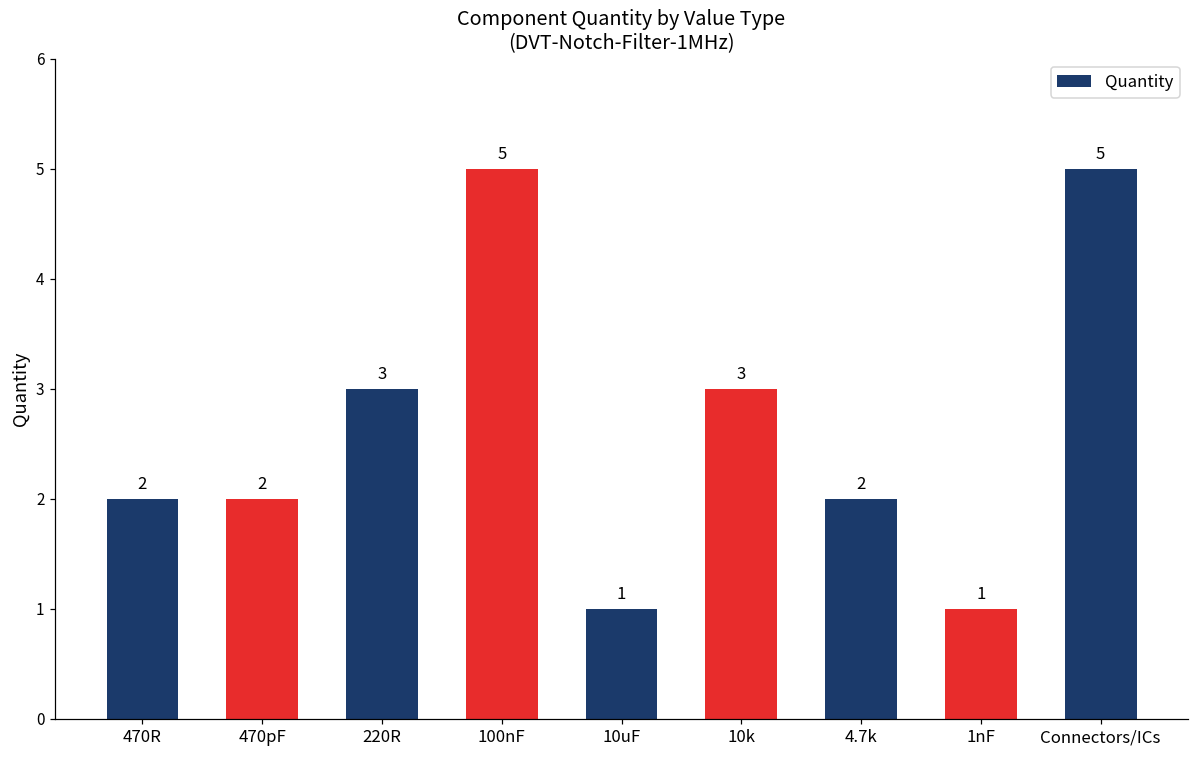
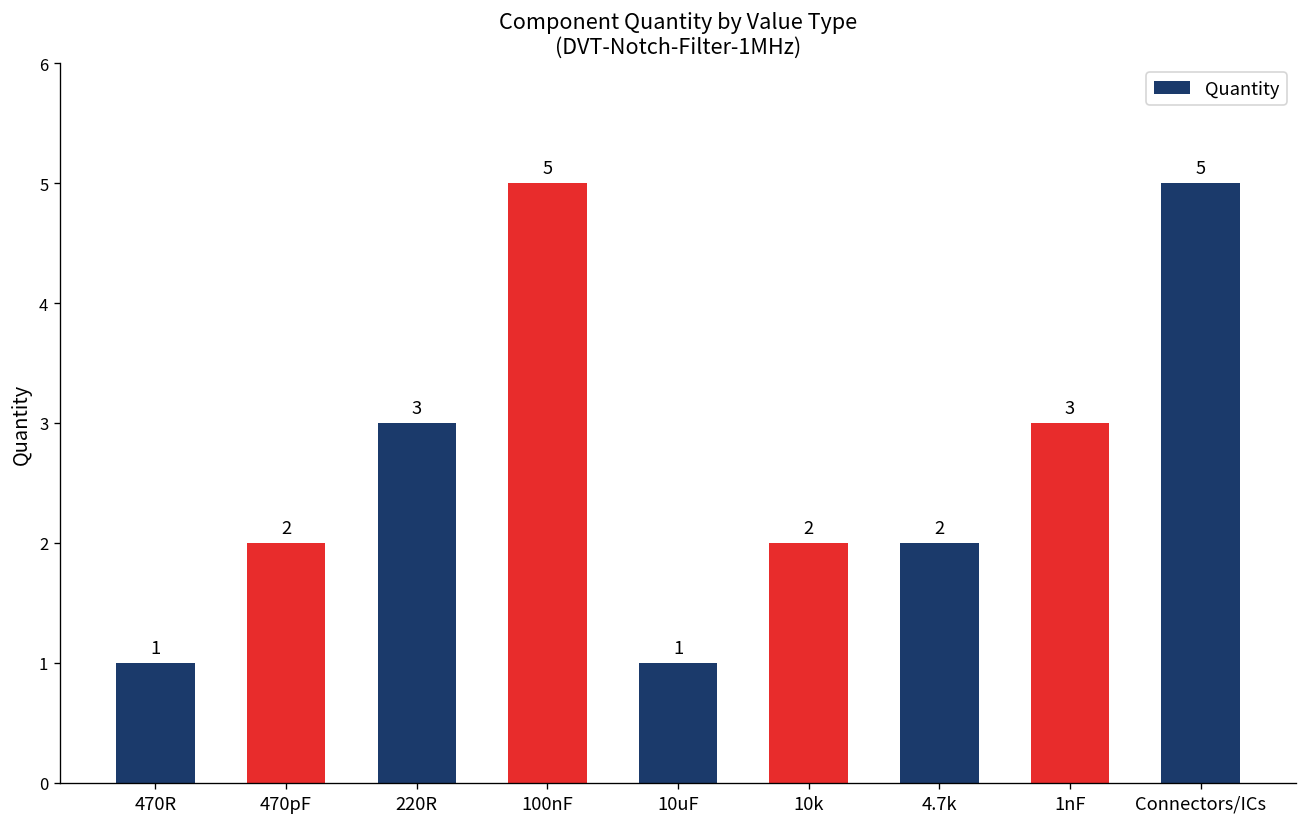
470R: 2 -> 1
10k: 3 -> 2
1nF: 1 -> 3
